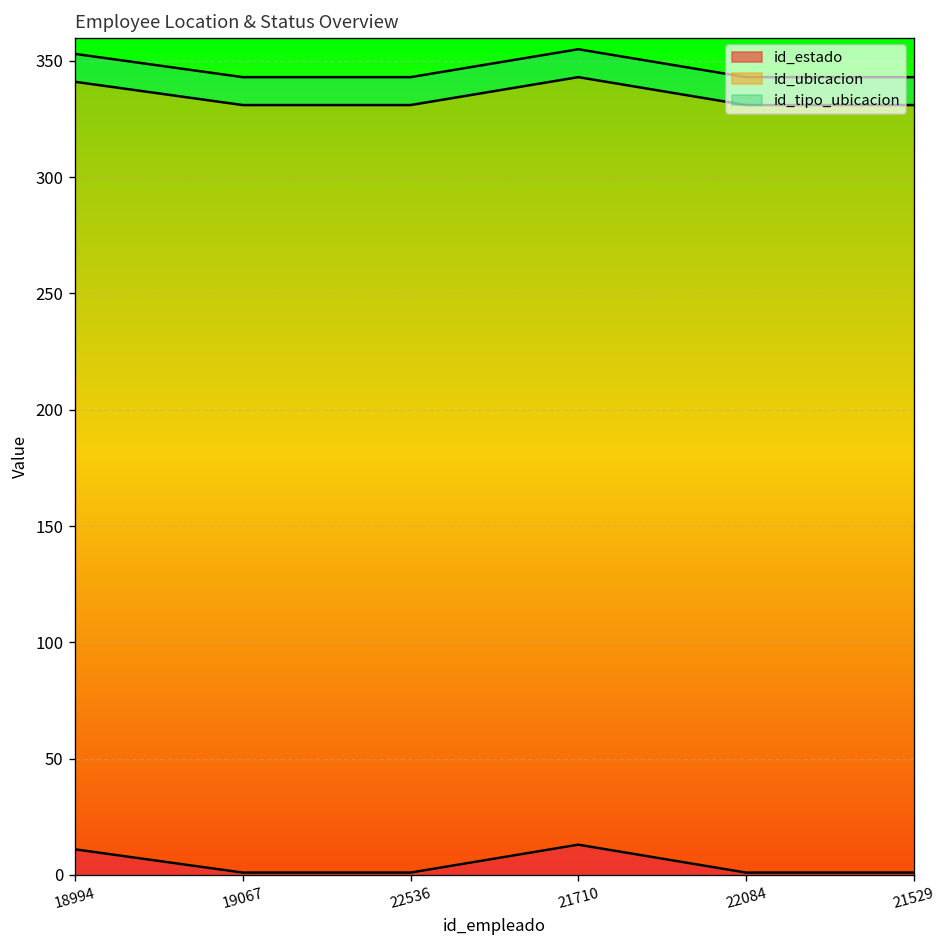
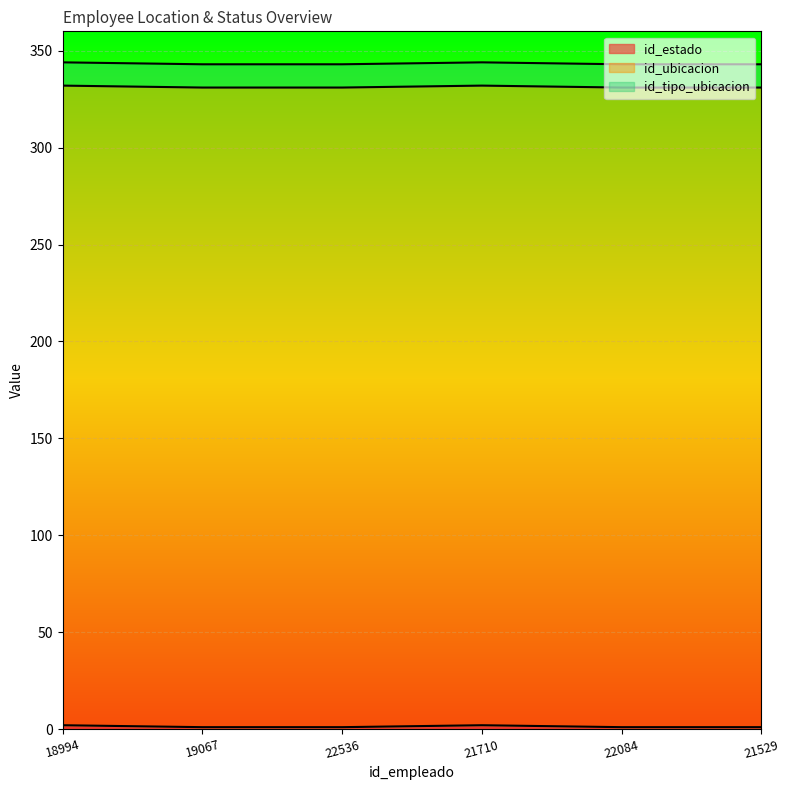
id_estado, 18994: 11 -> 2
id_estado, 21710: 13 -> 2
